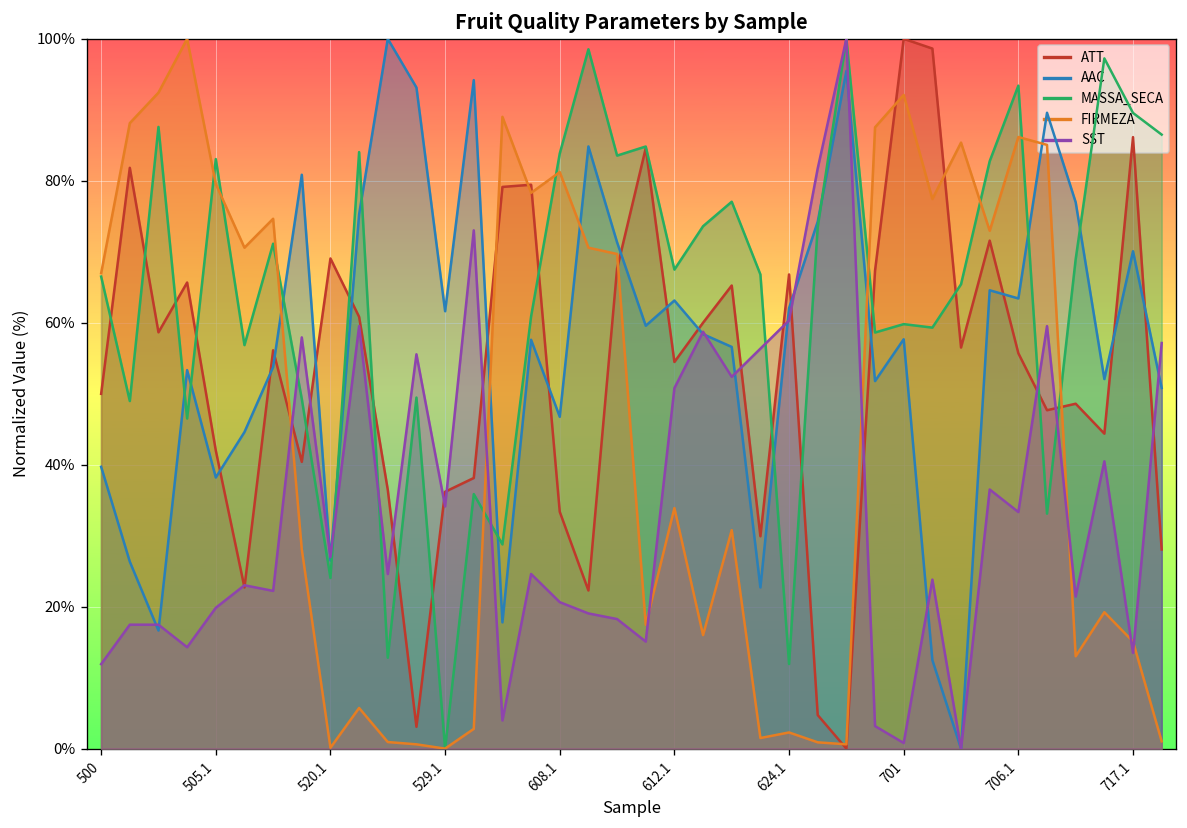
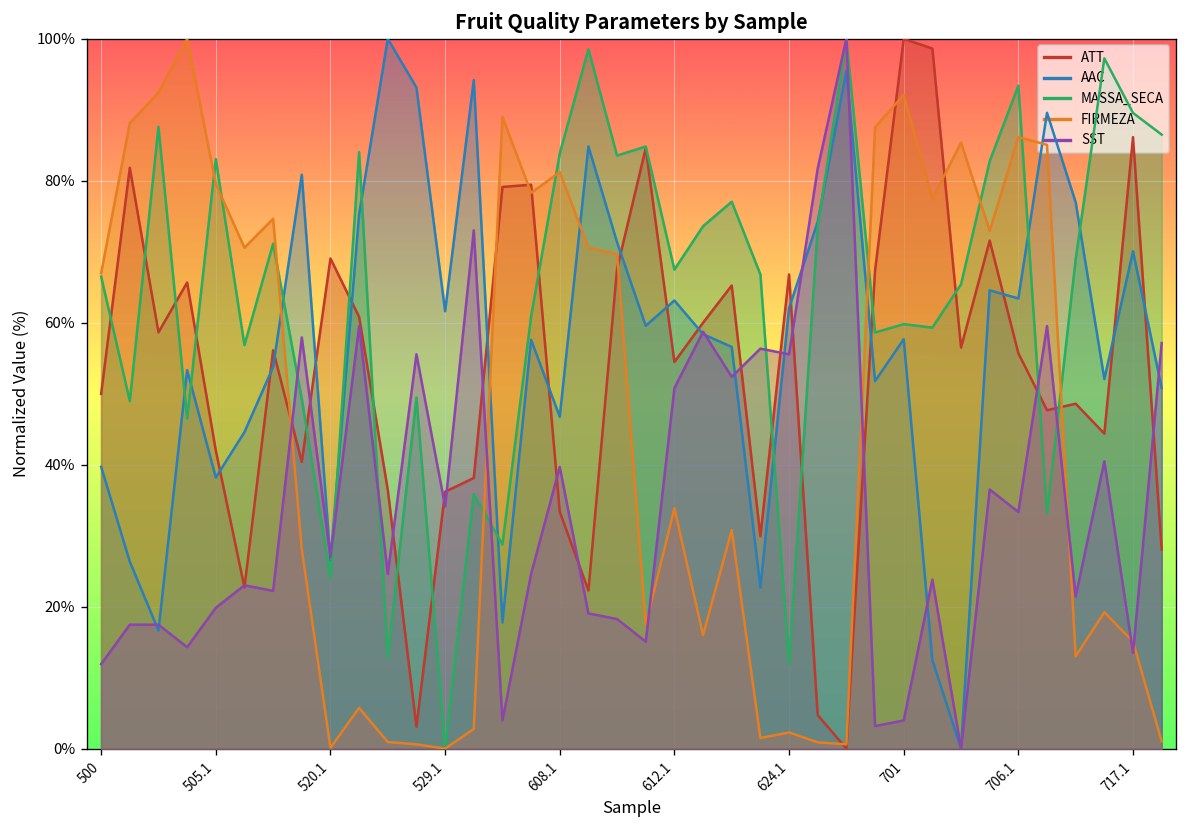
SST, 608.1: 21% -> 40%
SST, 624.1: 60% -> 56%
SST, 701: 1% -> 4%
